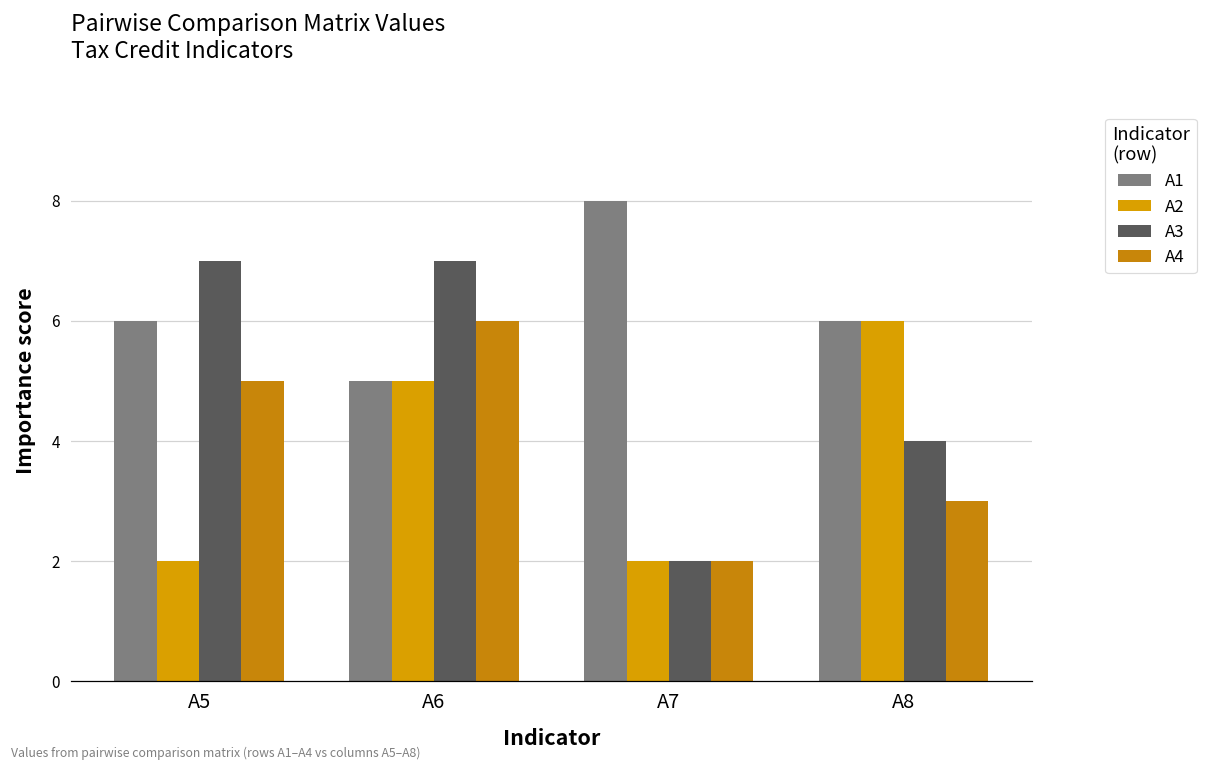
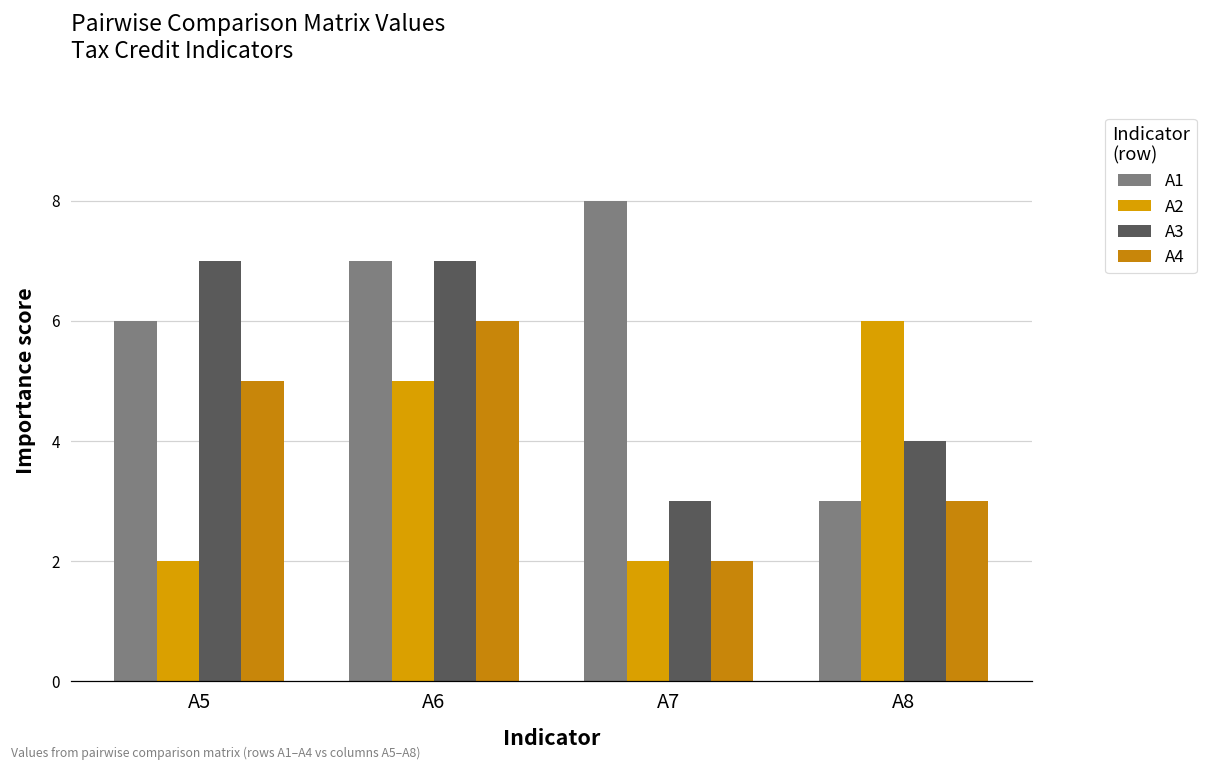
A1, A6: 5 -> 7
A3, A7: 2 -> 3
A1, A8: 6 -> 3
